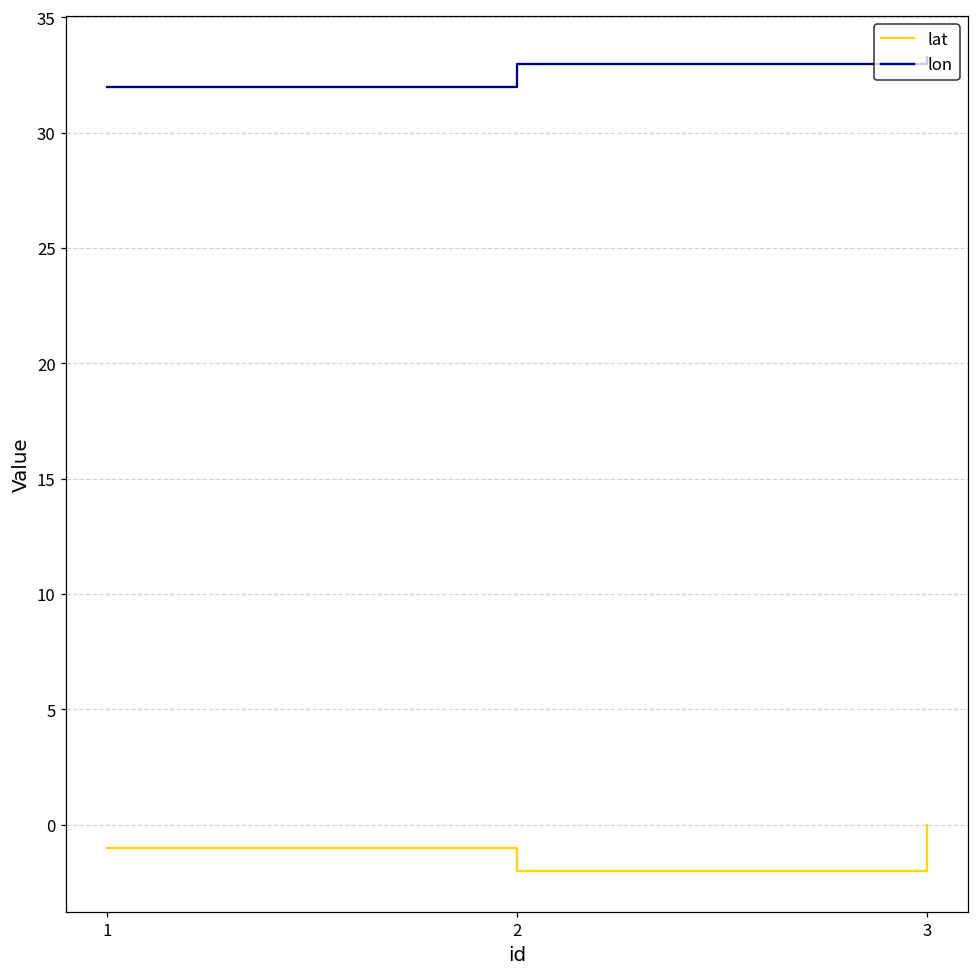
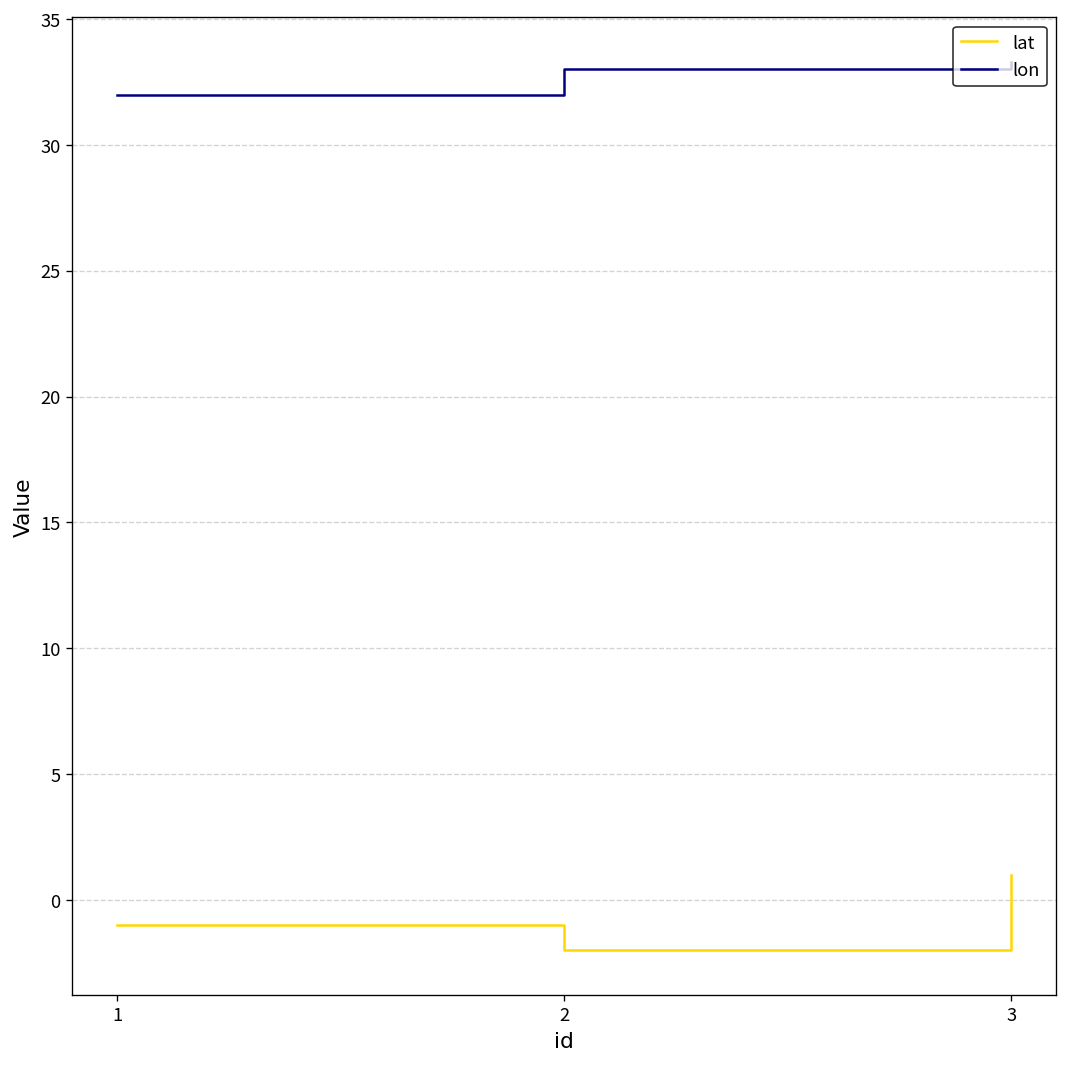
lat, 3: 0 -> 1
